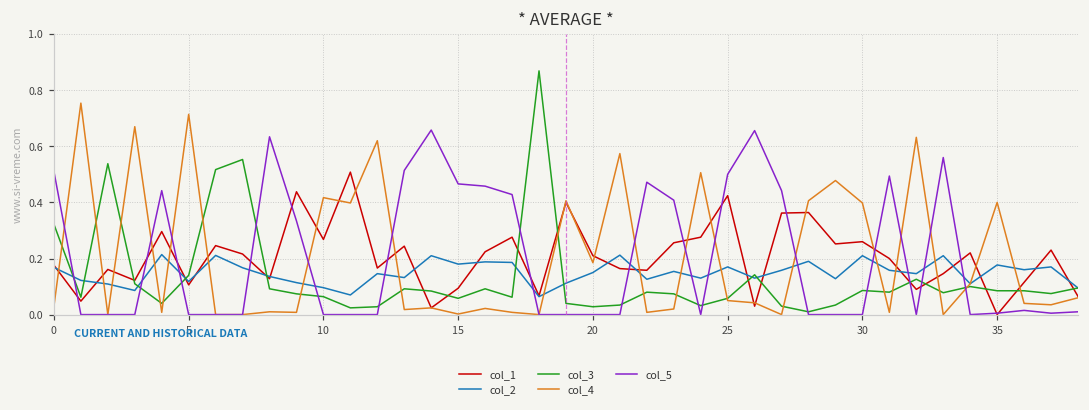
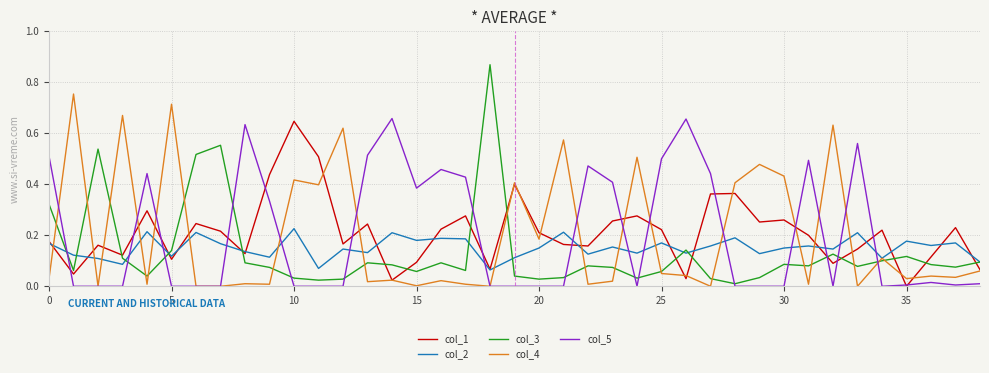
col_1, 10: 0.27 -> 0.65
col_2, 10: 0.10 -> 0.23
col_3, 10: 0.06 -> 0.03
col_5, 15: 0.47 -> 0.39
col_1, 25: 0.42 -> 0.22
col_2, 30: 0.21 -> 0.15
col_4, 30: 0.40 -> 0.43
col_3, 35: 0.09 -> 0.12
col_4, 35: 0.40 -> 0.03
